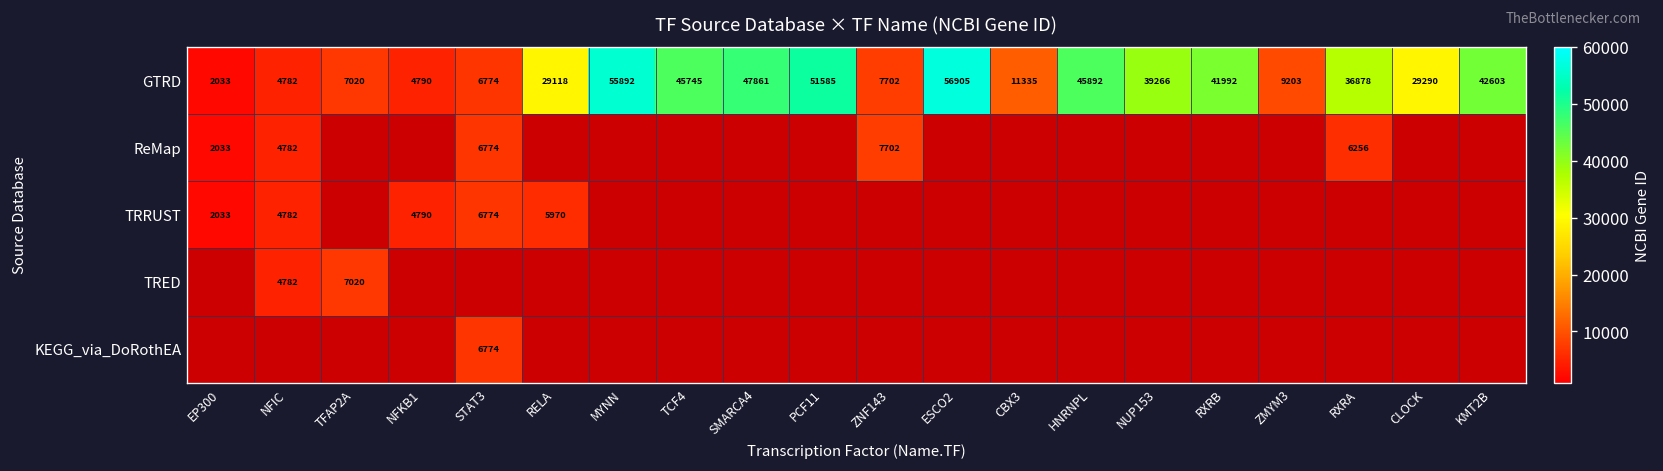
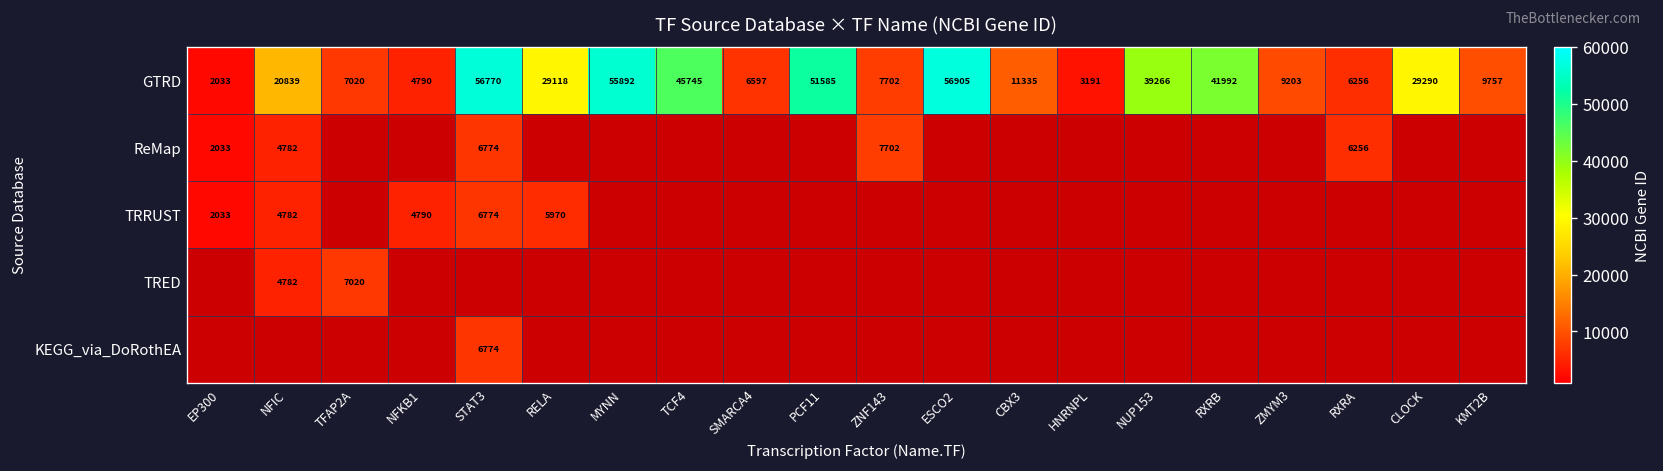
GTRD, NFIC: 4782 -> 20839
GTRD, STAT3: 6774 -> 56770
GTRD, SMARCA4: 47861 -> 6597
GTRD, HNRNPL: 45892 -> 3191
GTRD, RXRA: 36878 -> 6256
GTRD, KMT2B: 42603 -> 9757
